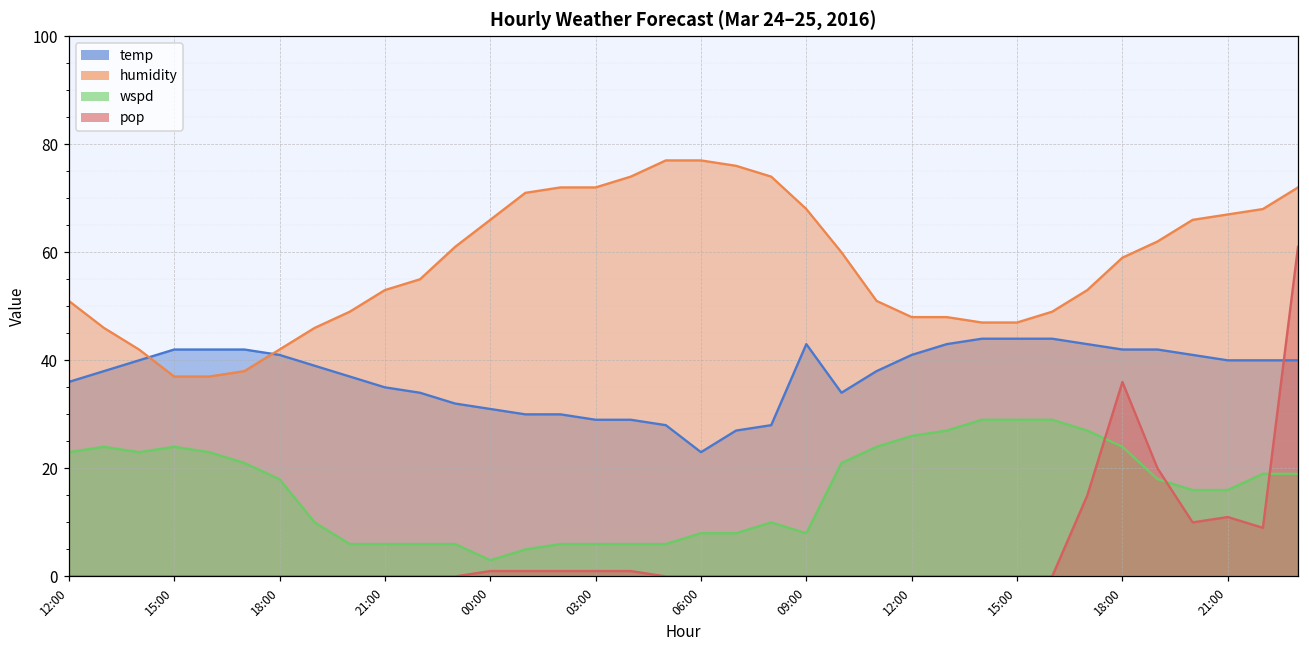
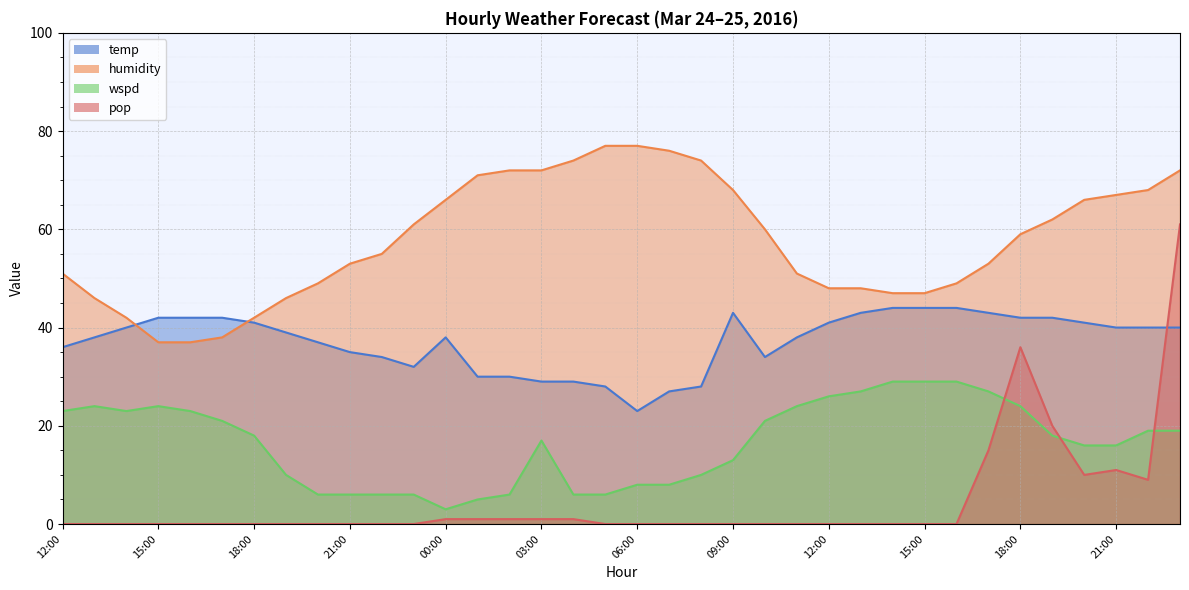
temp, 00:00: 31 -> 38
wspd, 03:00: 6 -> 17
wspd, 09:00: 8 -> 13
